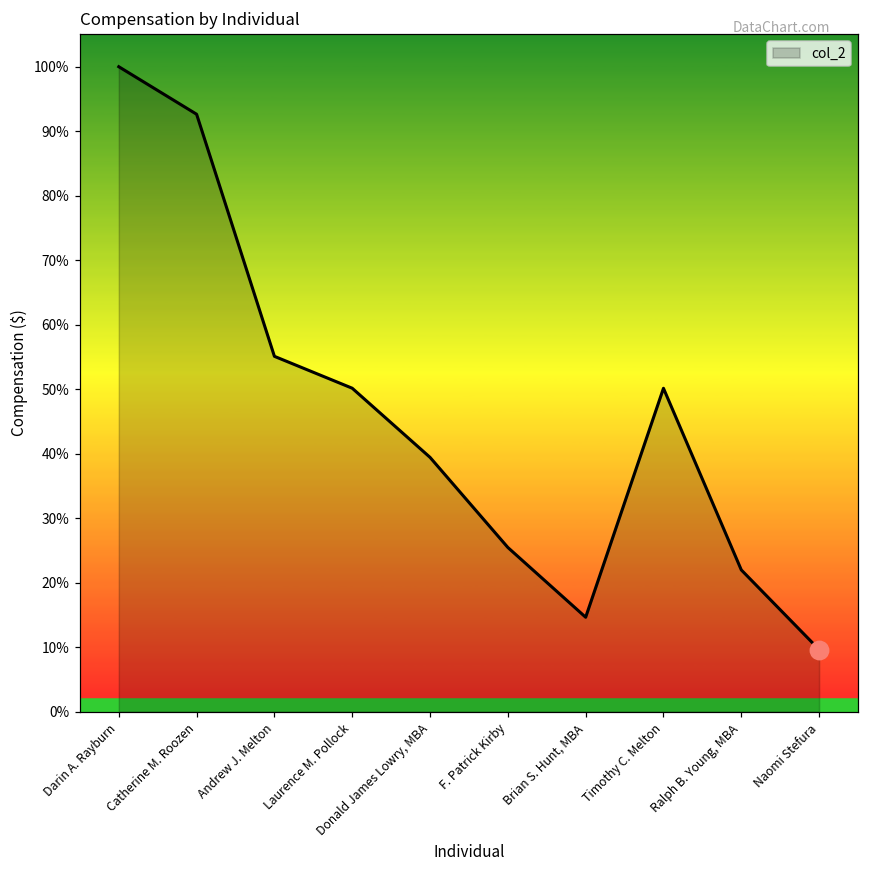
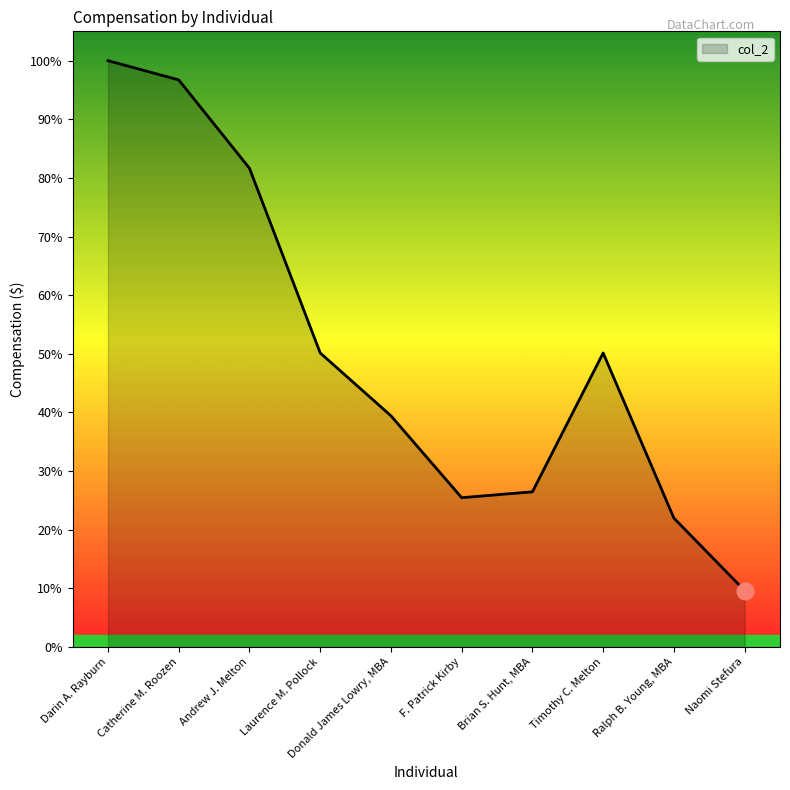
col_2, Catherine M. Roozen: 93% -> 97%
col_2, Andrew J. Melton: 55% -> 82%
col_2, Brian S. Hunt, MBA: 15% -> 26%
